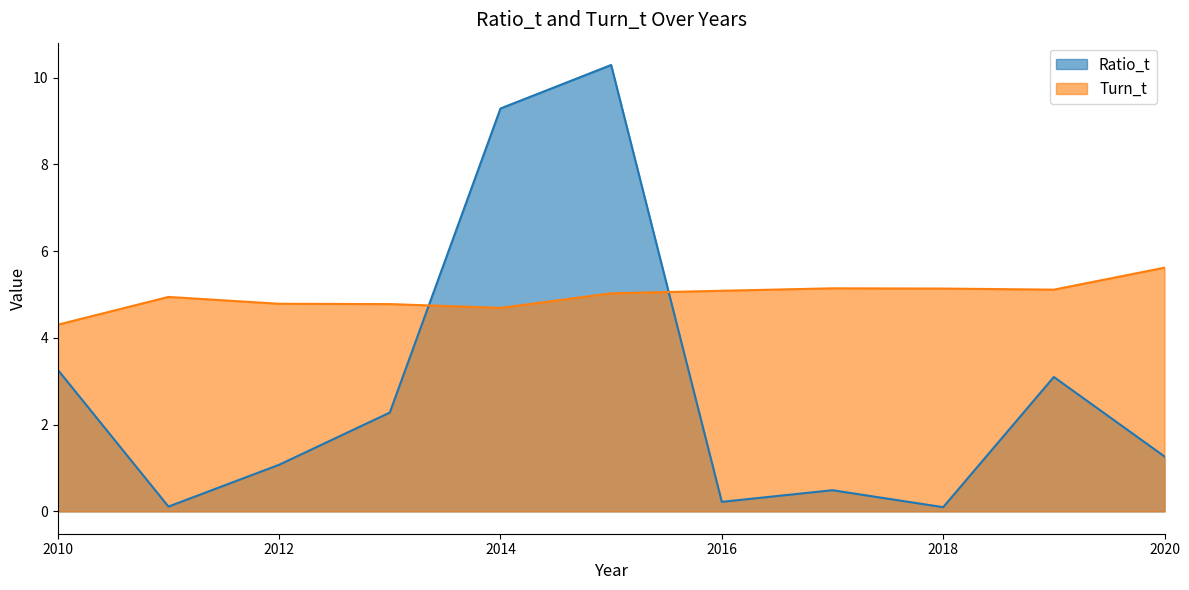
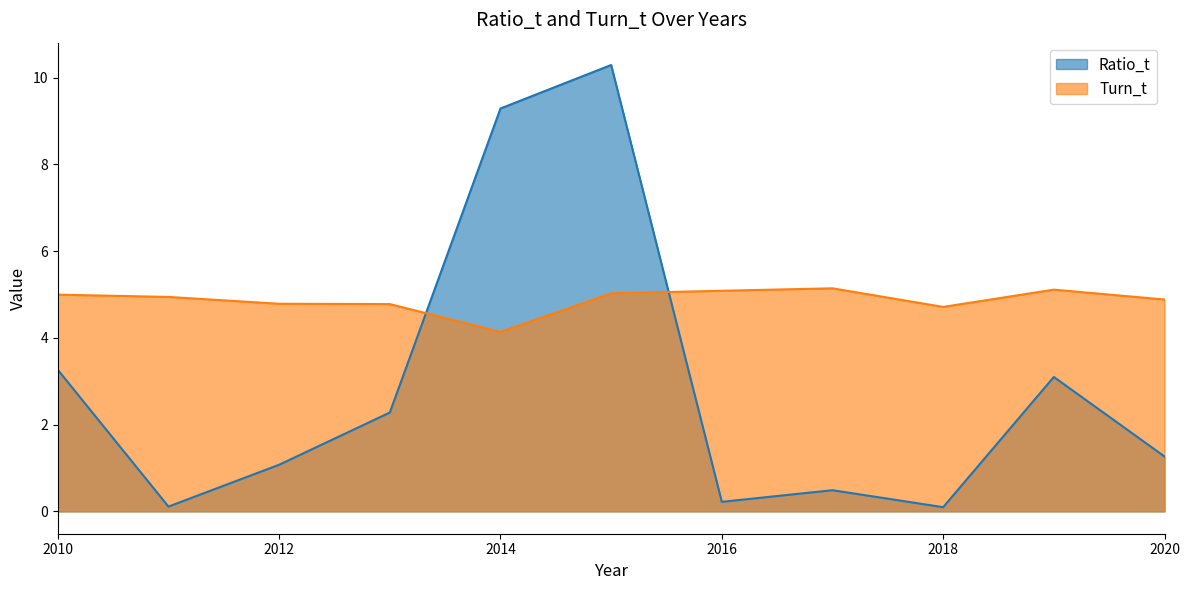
Turn_t, 2010: 4.3 -> 5.0
Turn_t, 2014: 4.7 -> 4.1
Turn_t, 2018: 5.1 -> 4.7
Turn_t, 2020: 5.6 -> 4.9
